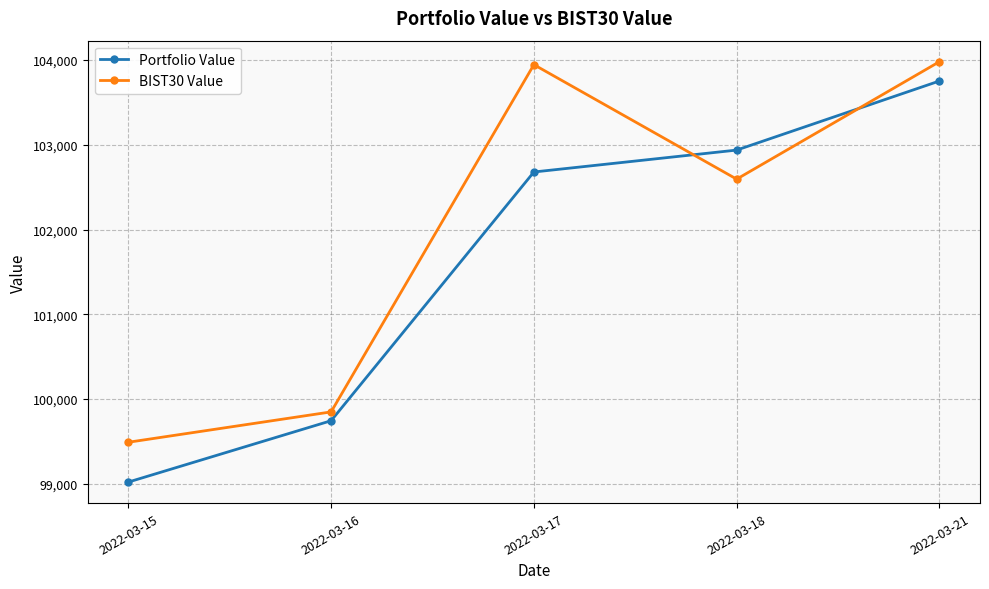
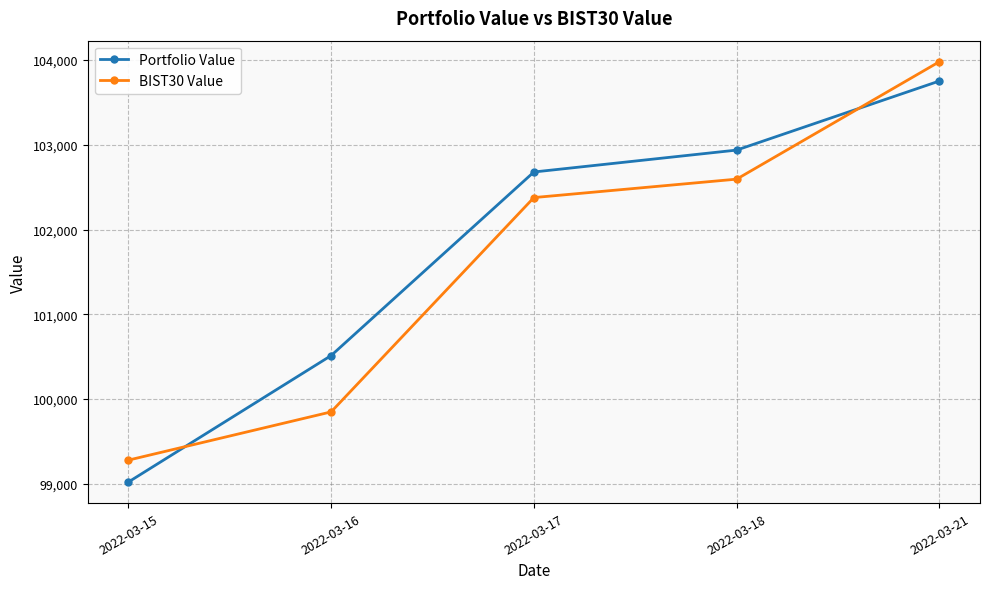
BIST30 Value, 2022-03-15: 99,500 -> 99,300
Portfolio Value, 2022-03-16: 99,700 -> 100,500
BIST30 Value, 2022-03-17: 103,900 -> 102,400
